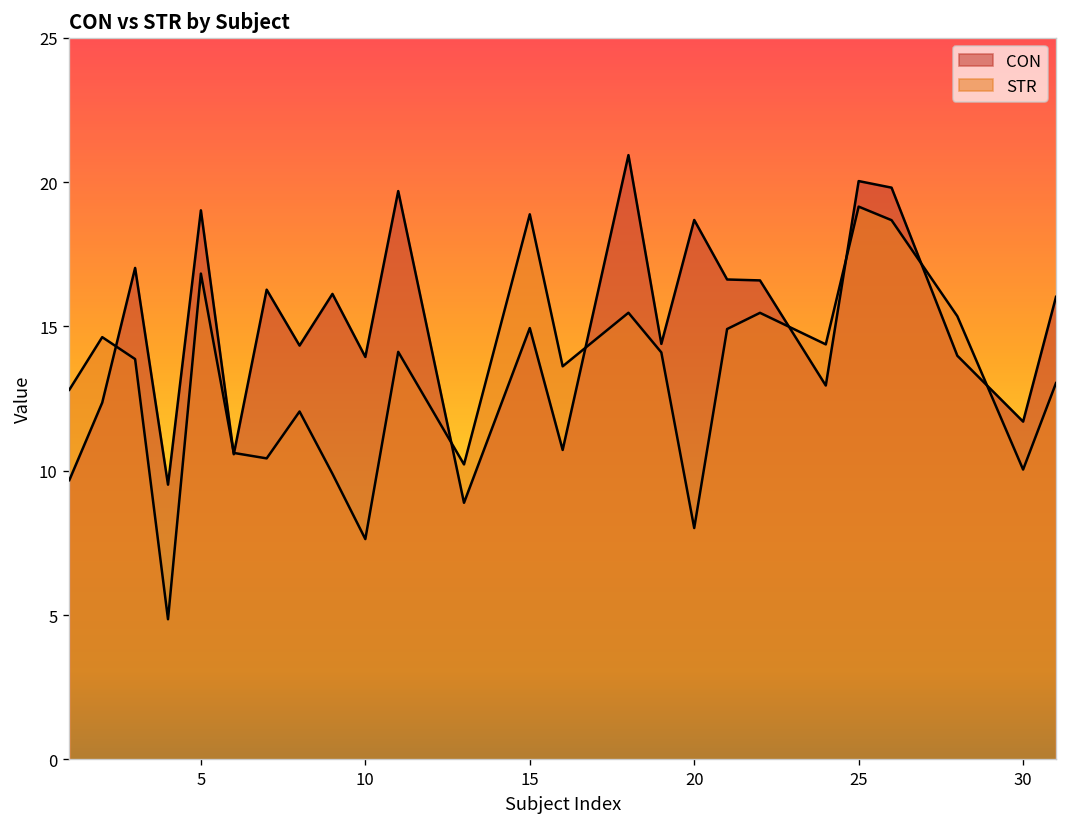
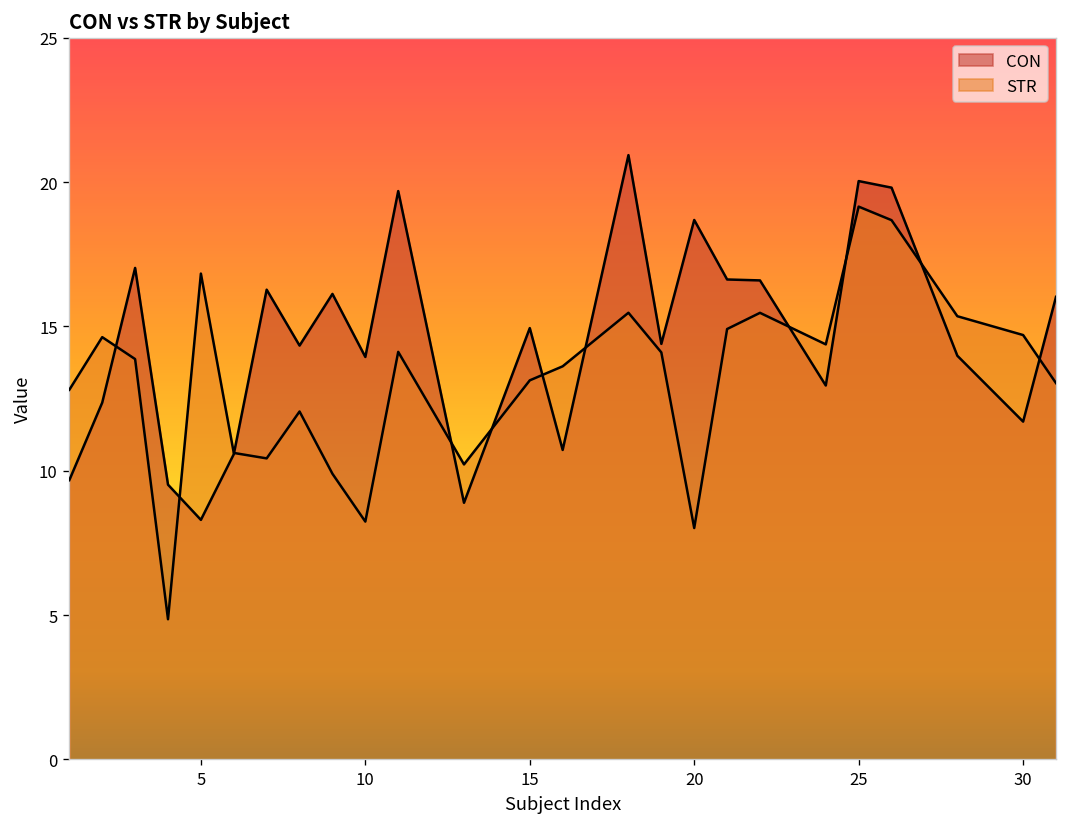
CON, 5: 19.0 -> 8.3
STR, 10: 7.6 -> 8.2
STR, 15: 18.9 -> 13.1
STR, 30: 10.0 -> 14.7
